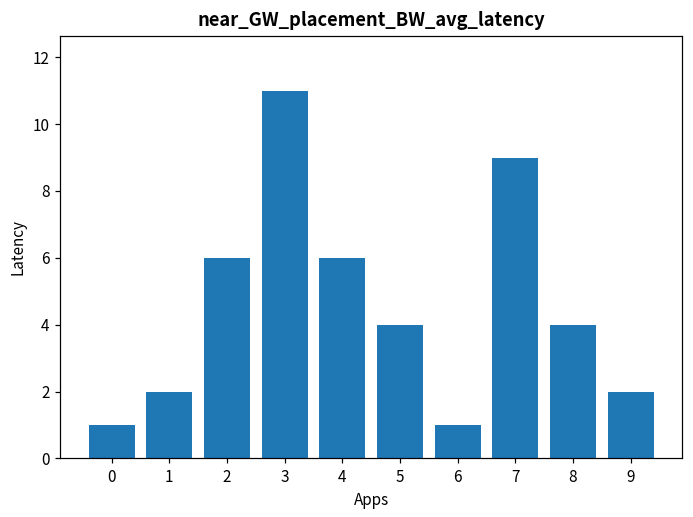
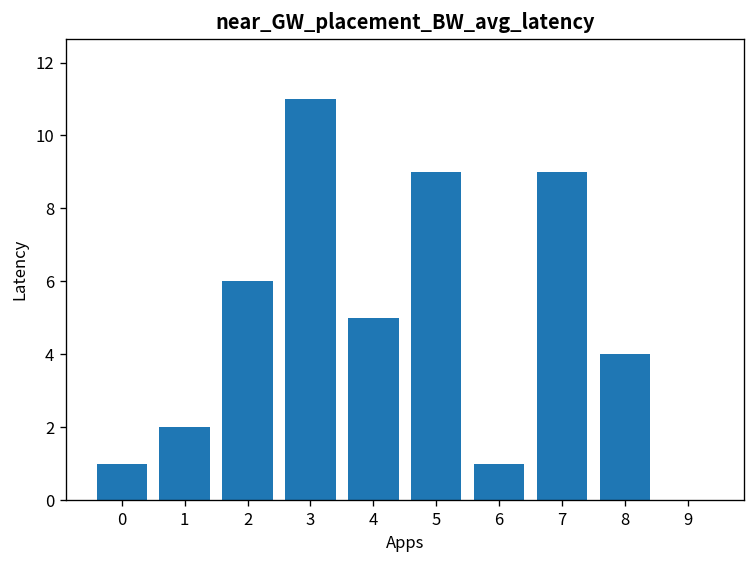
4: 6 -> 5
5: 4 -> 9
9: 2 -> 0
